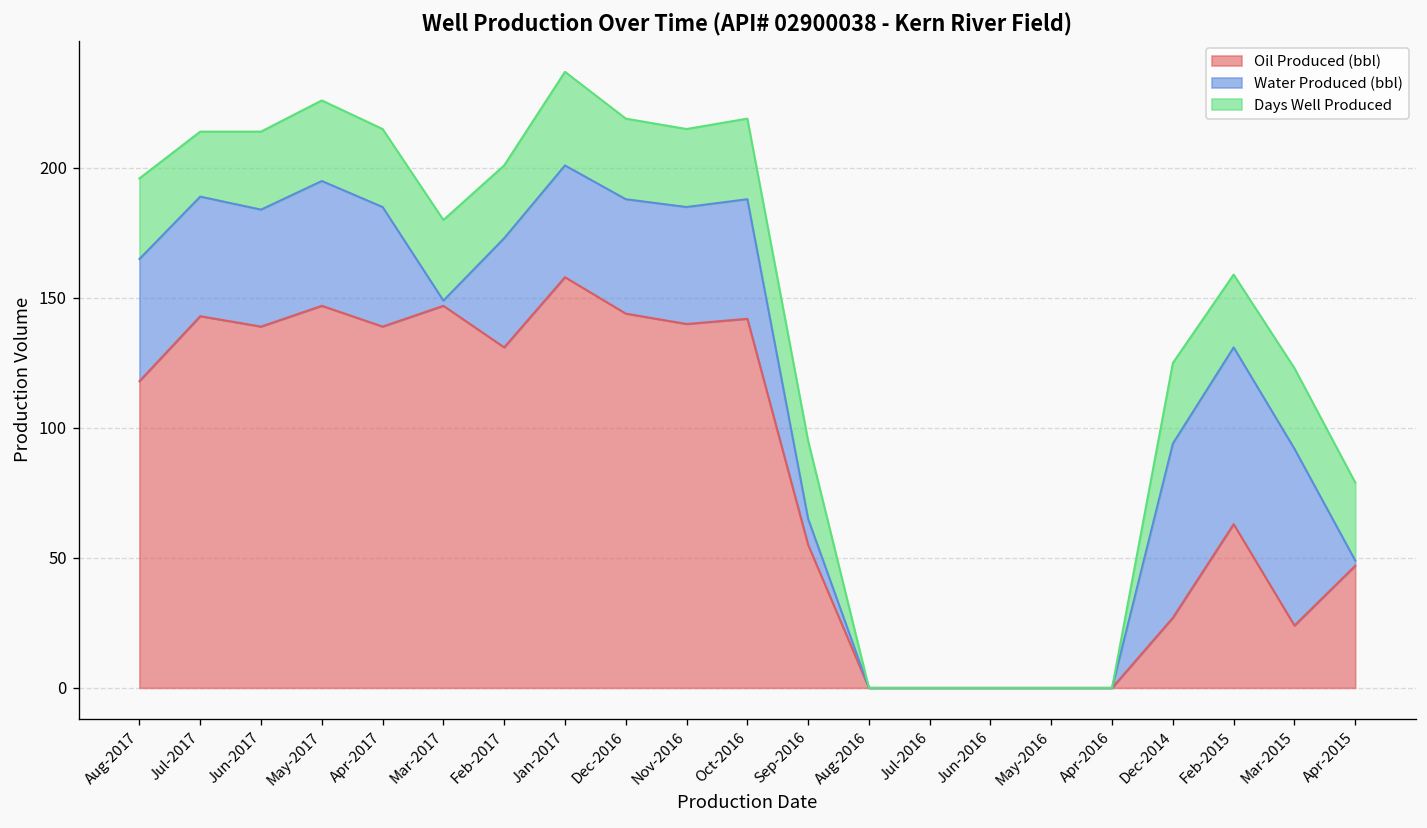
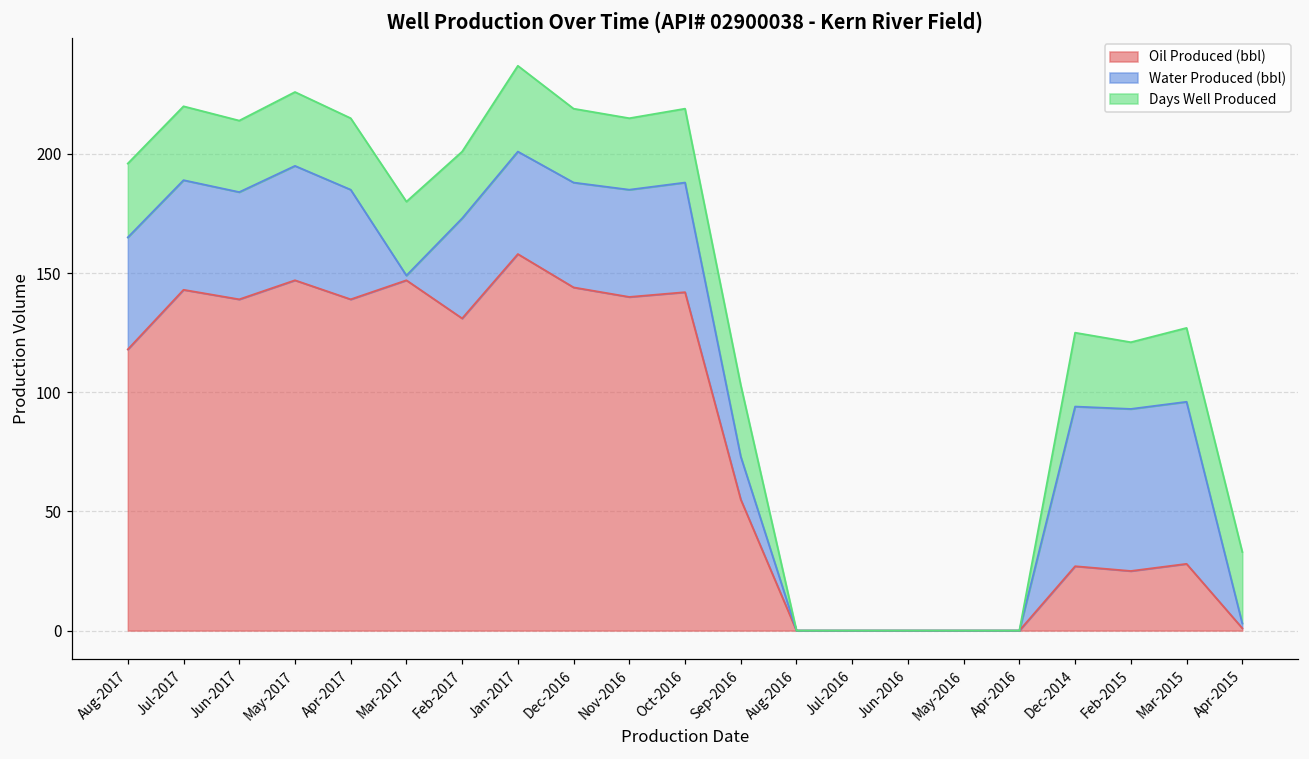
Days Well Produced, Jul-2017: 25 -> 31
Water Produced (bbl), Sep-2016: 10 -> 18
Oil Produced (bbl), Feb-2015: 63 -> 25
Oil Produced (bbl), Mar-2015: 24 -> 28
Oil Produced (bbl), Apr-2015: 47 -> 1
